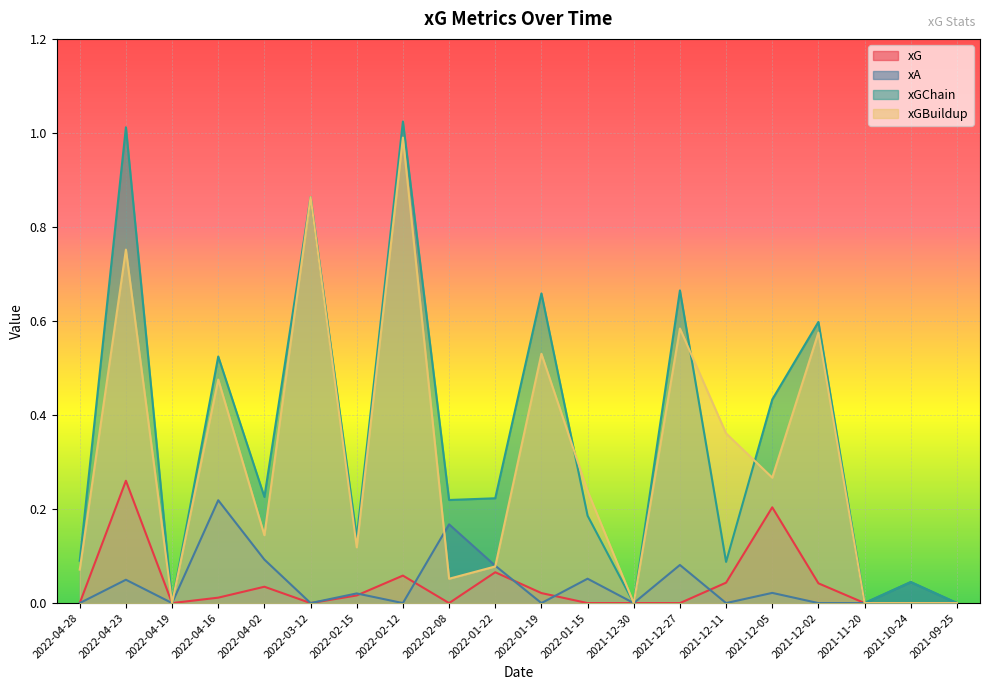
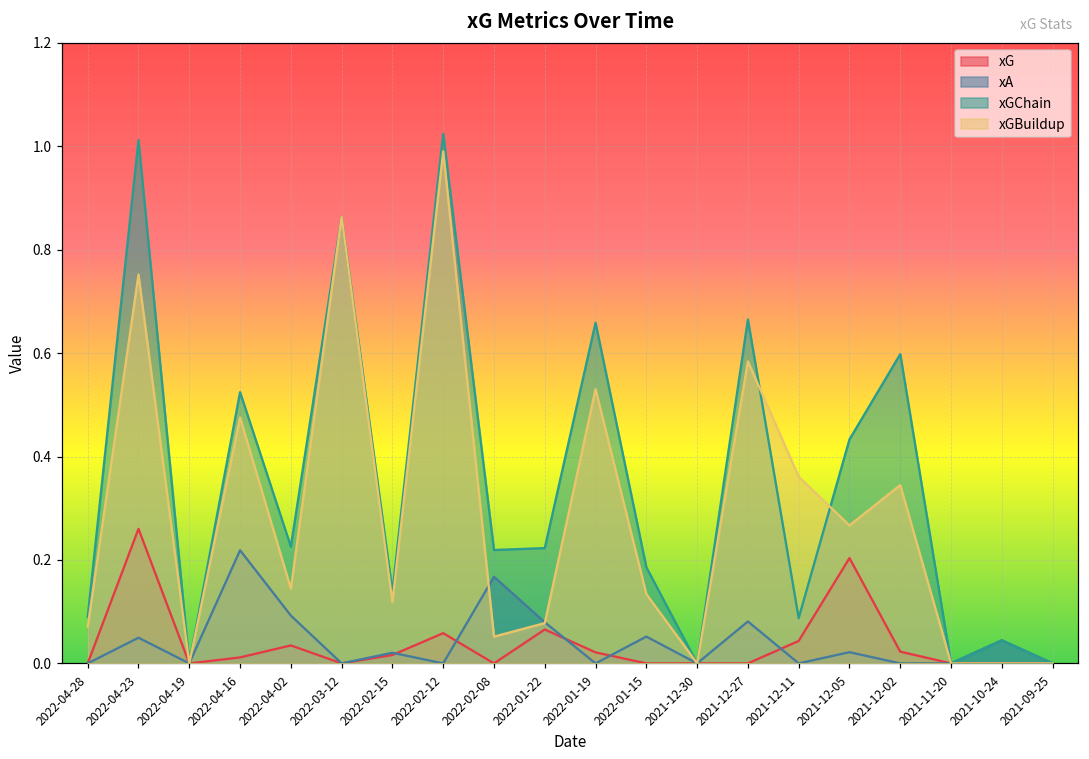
xGBuildup, 2022-01-15: 0.24 -> 0.13
xG, 2021-12-02: 0.04 -> 0.02
xGBuildup, 2021-12-02: 0.58 -> 0.34
